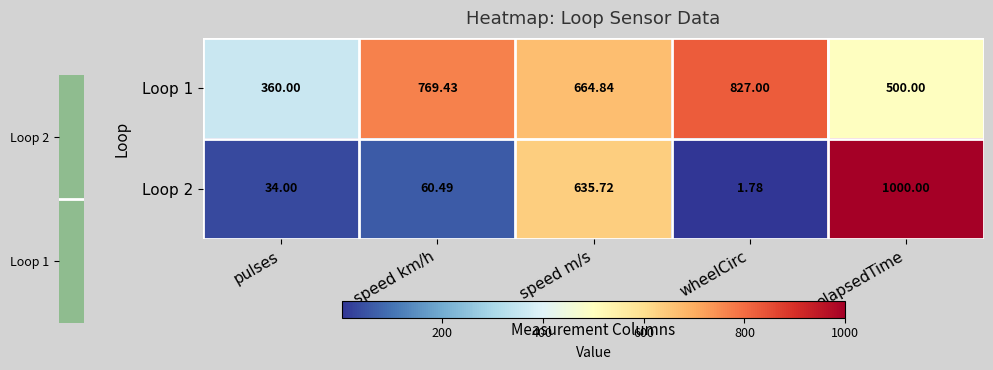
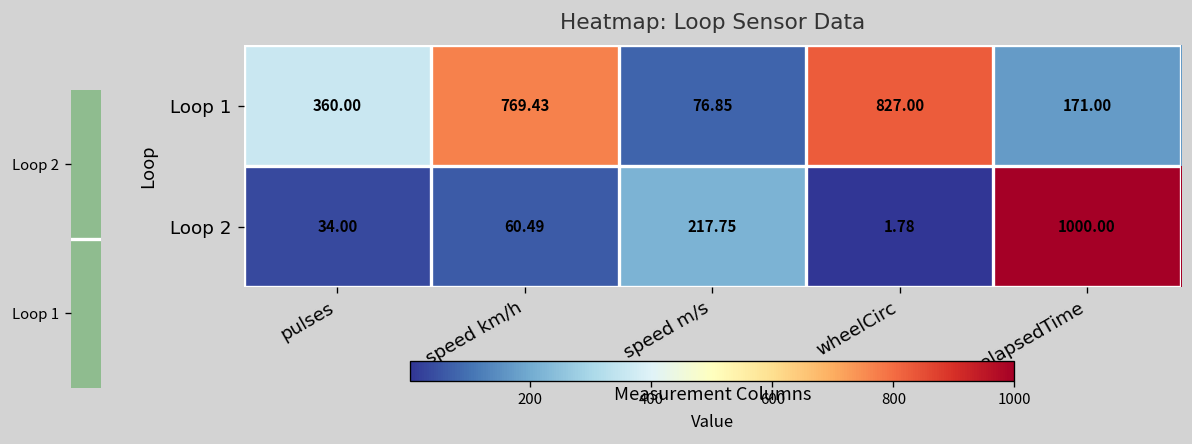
Heatmap: Loop Sensor Data, Loop 1, speed m/s: 664.84 -> 76.85
Heatmap: Loop Sensor Data, Loop 1, elapsedTime: 500.00 -> 171.00
Heatmap: Loop Sensor Data, Loop 2, speed m/s: 635.72 -> 217.75
